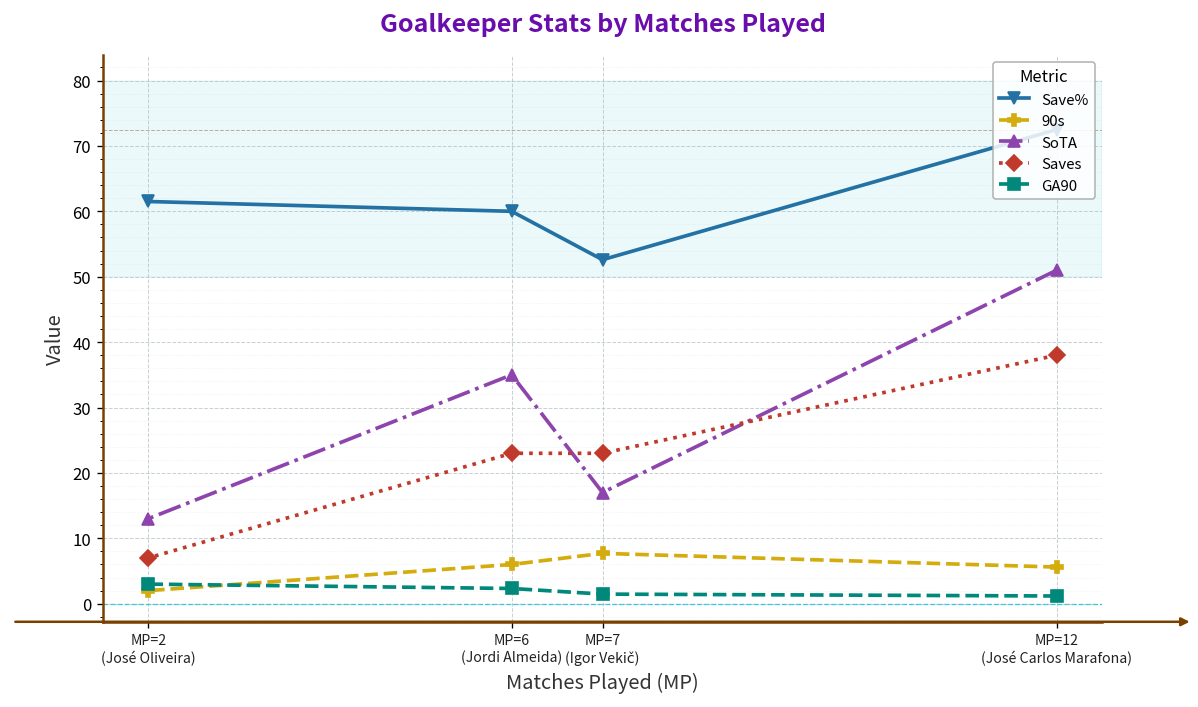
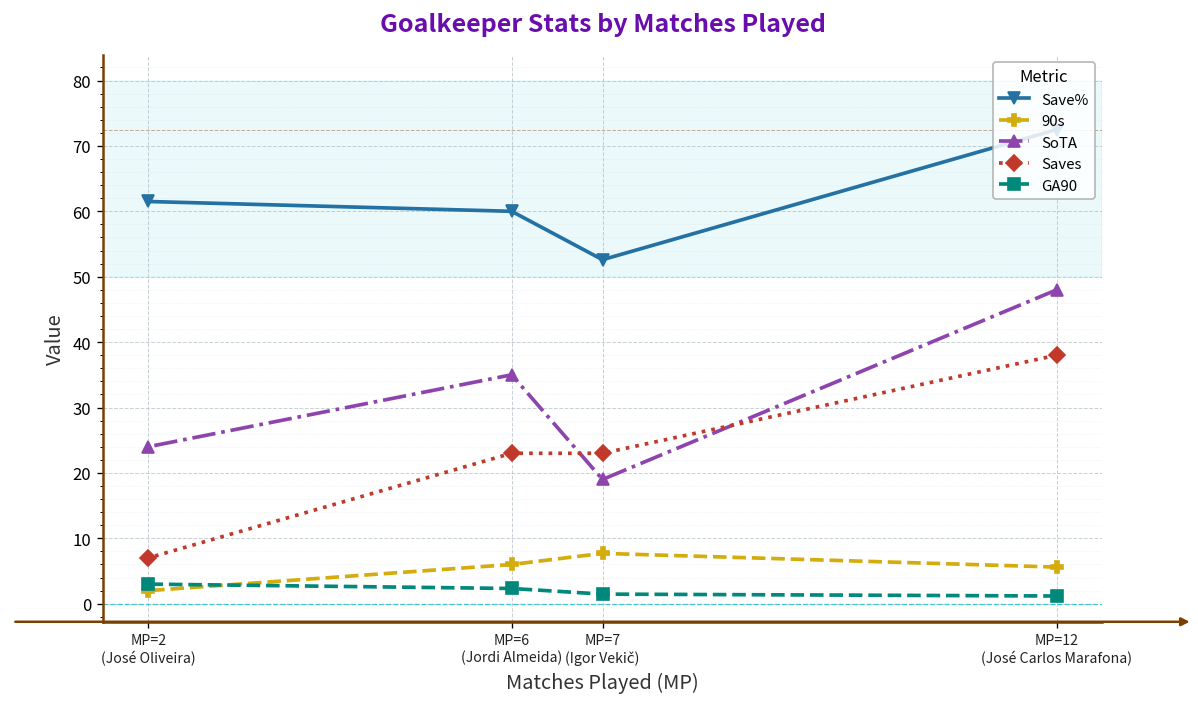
SoTA, MP=2 (José Oliveira): 13 -> 24
SoTA, MP=7 (Igor Vekič): 17 -> 19
SoTA, MP=12 (José Carlos Marafona): 51 -> 48
